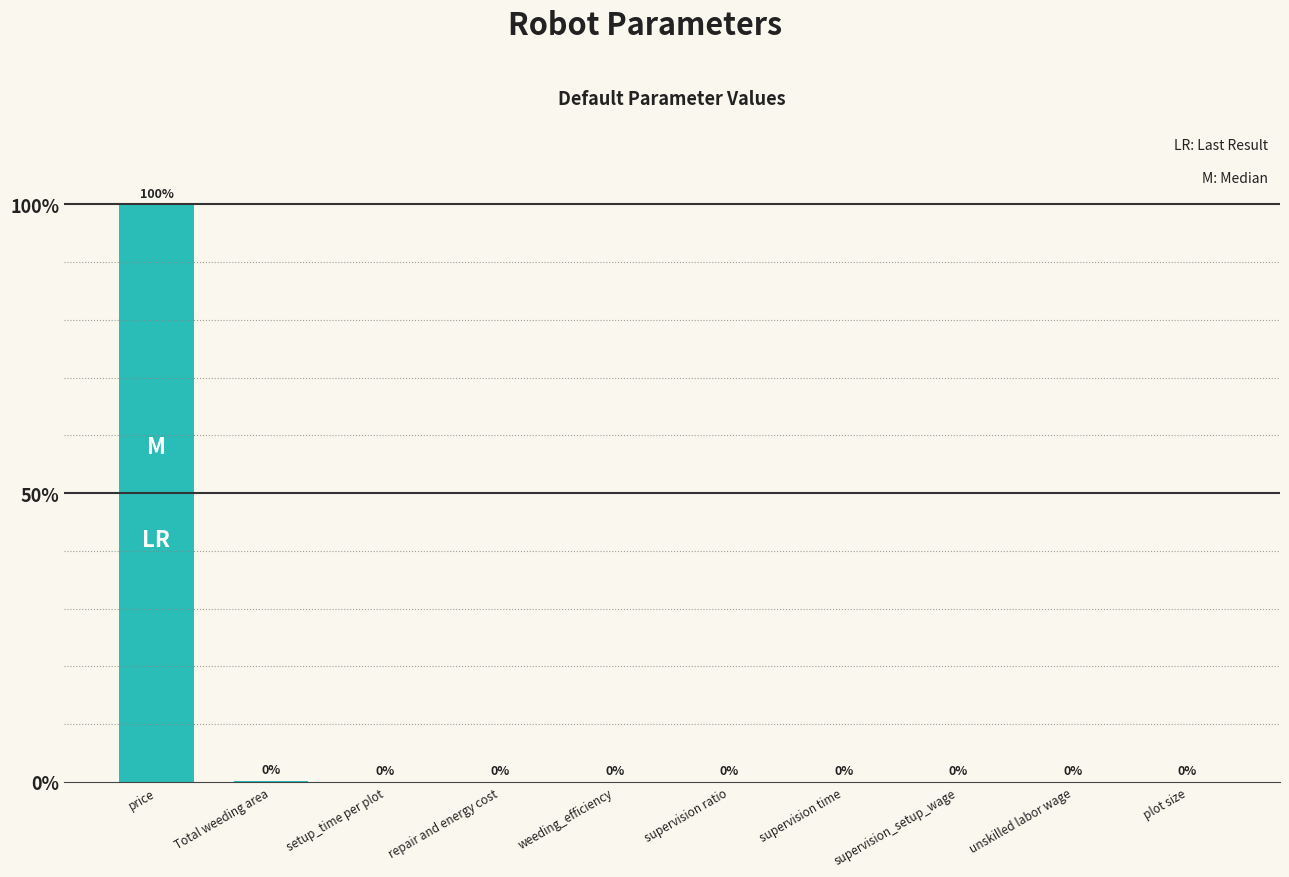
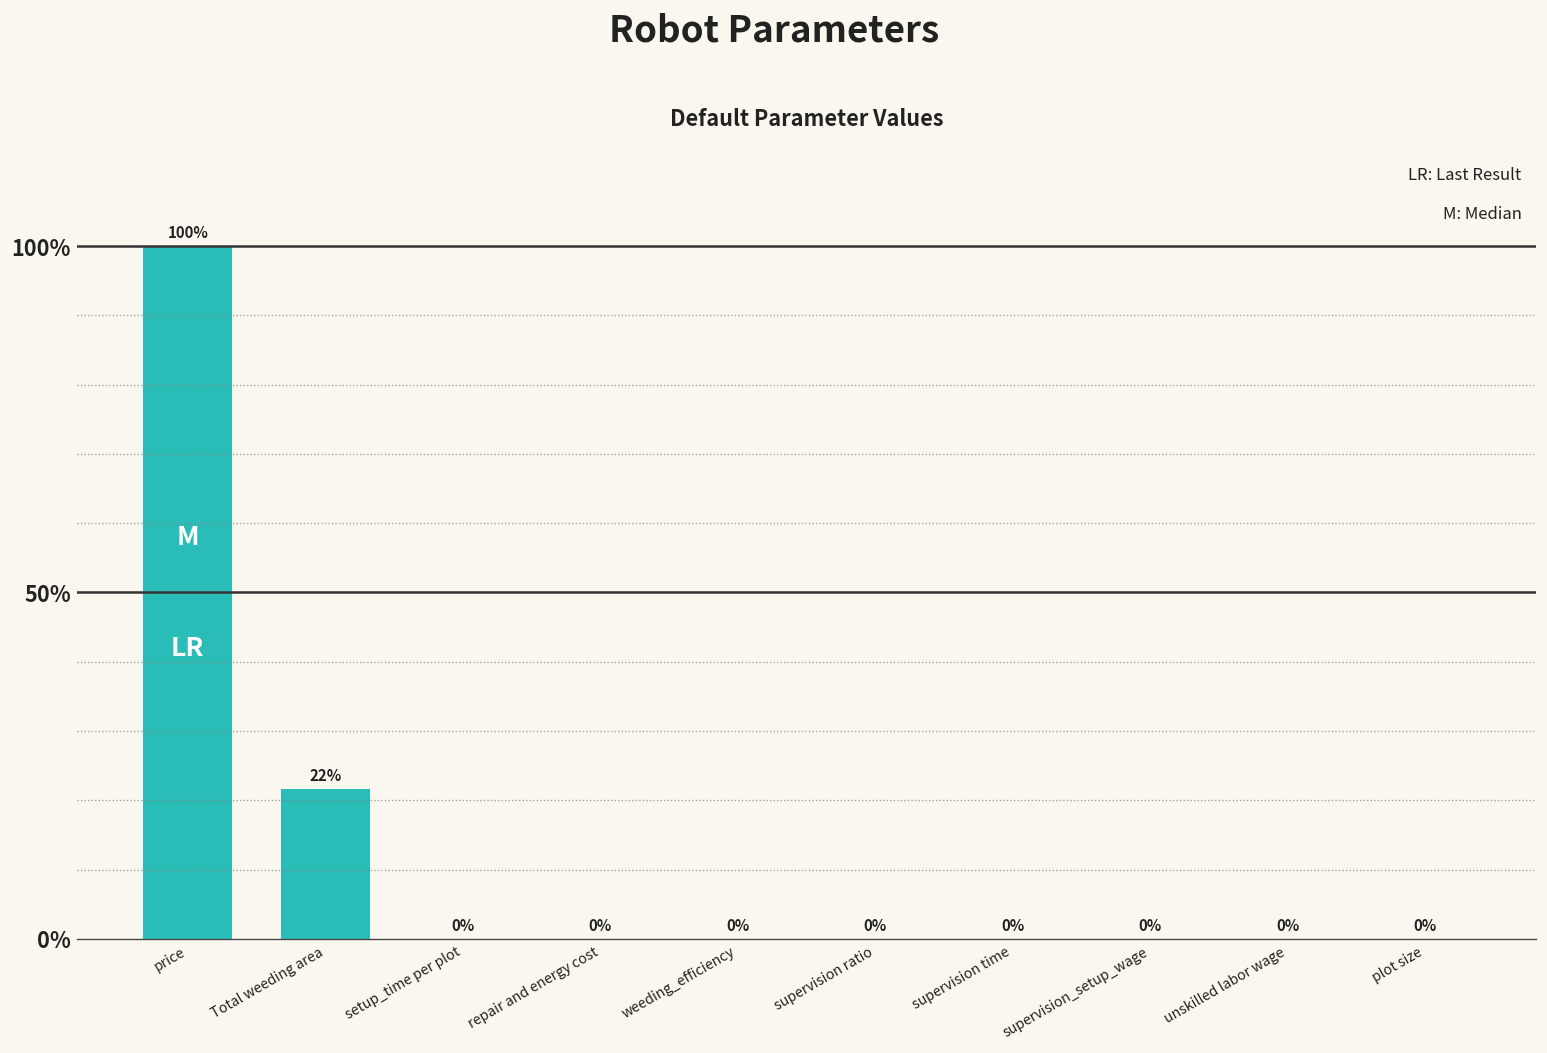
Total weeding area: 0% -> 22%
